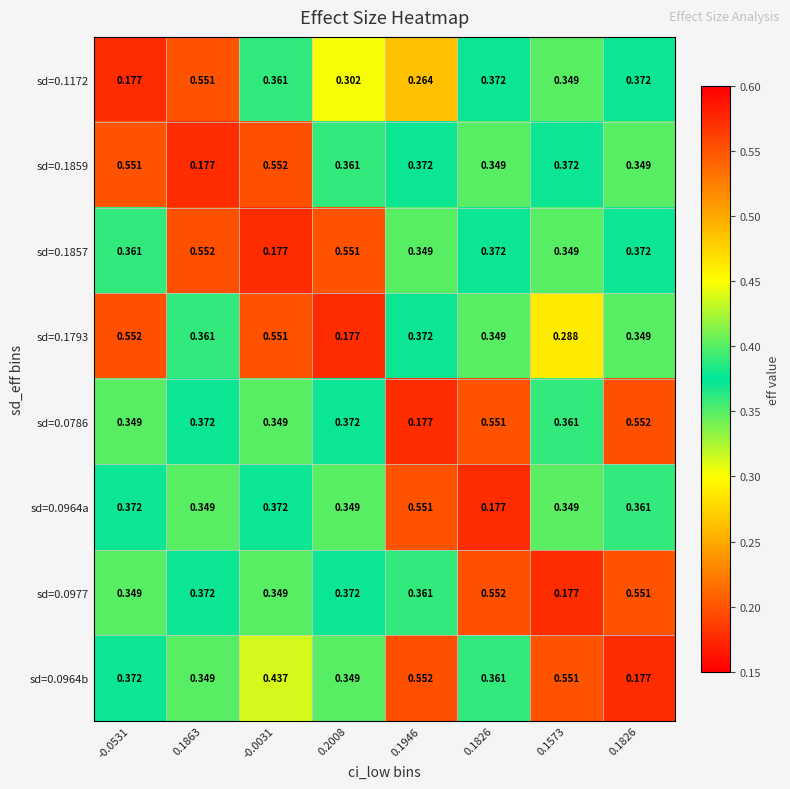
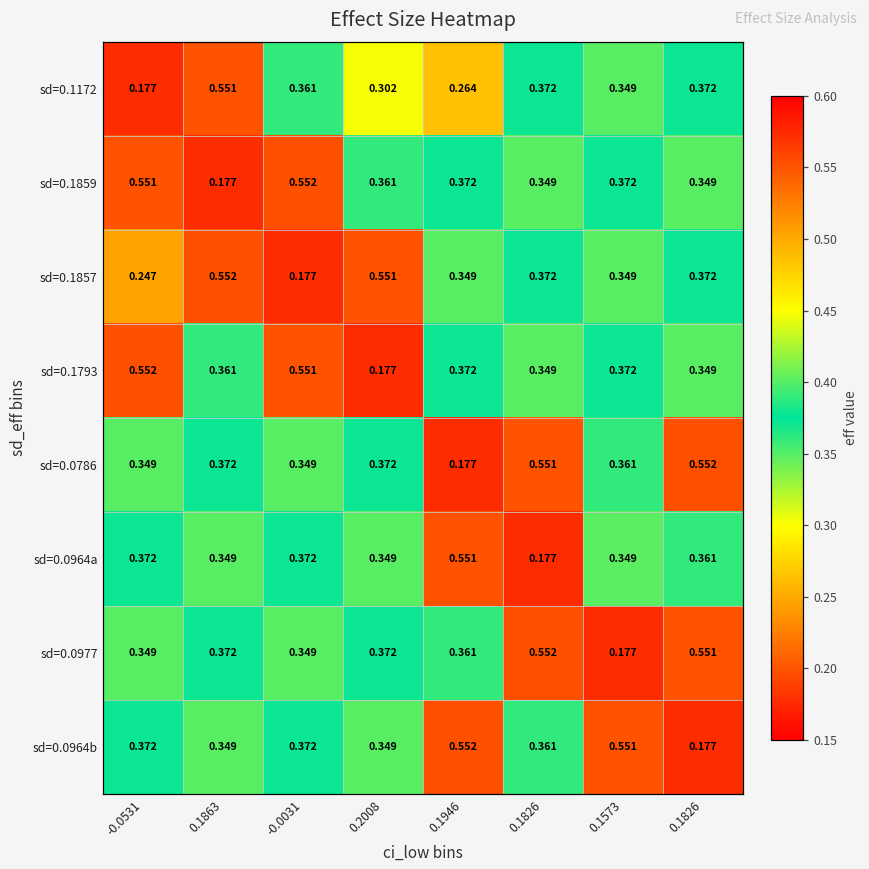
sd=0.1857, -0.0531: 0.361 -> 0.247
sd=0.1793, 0.1573: 0.288 -> 0.372
sd=0.0964b, -0.0031: 0.437 -> 0.372
